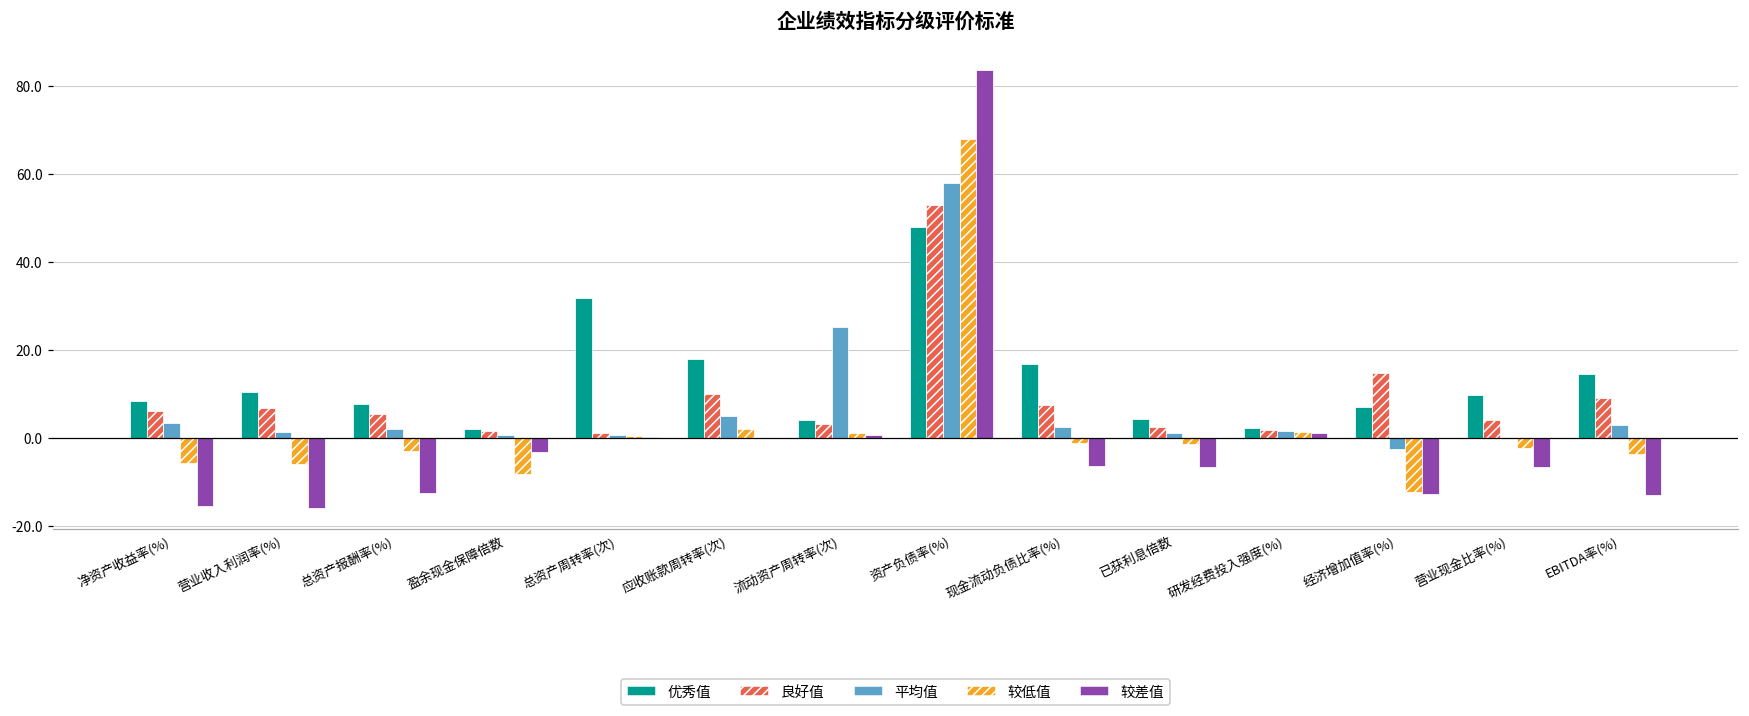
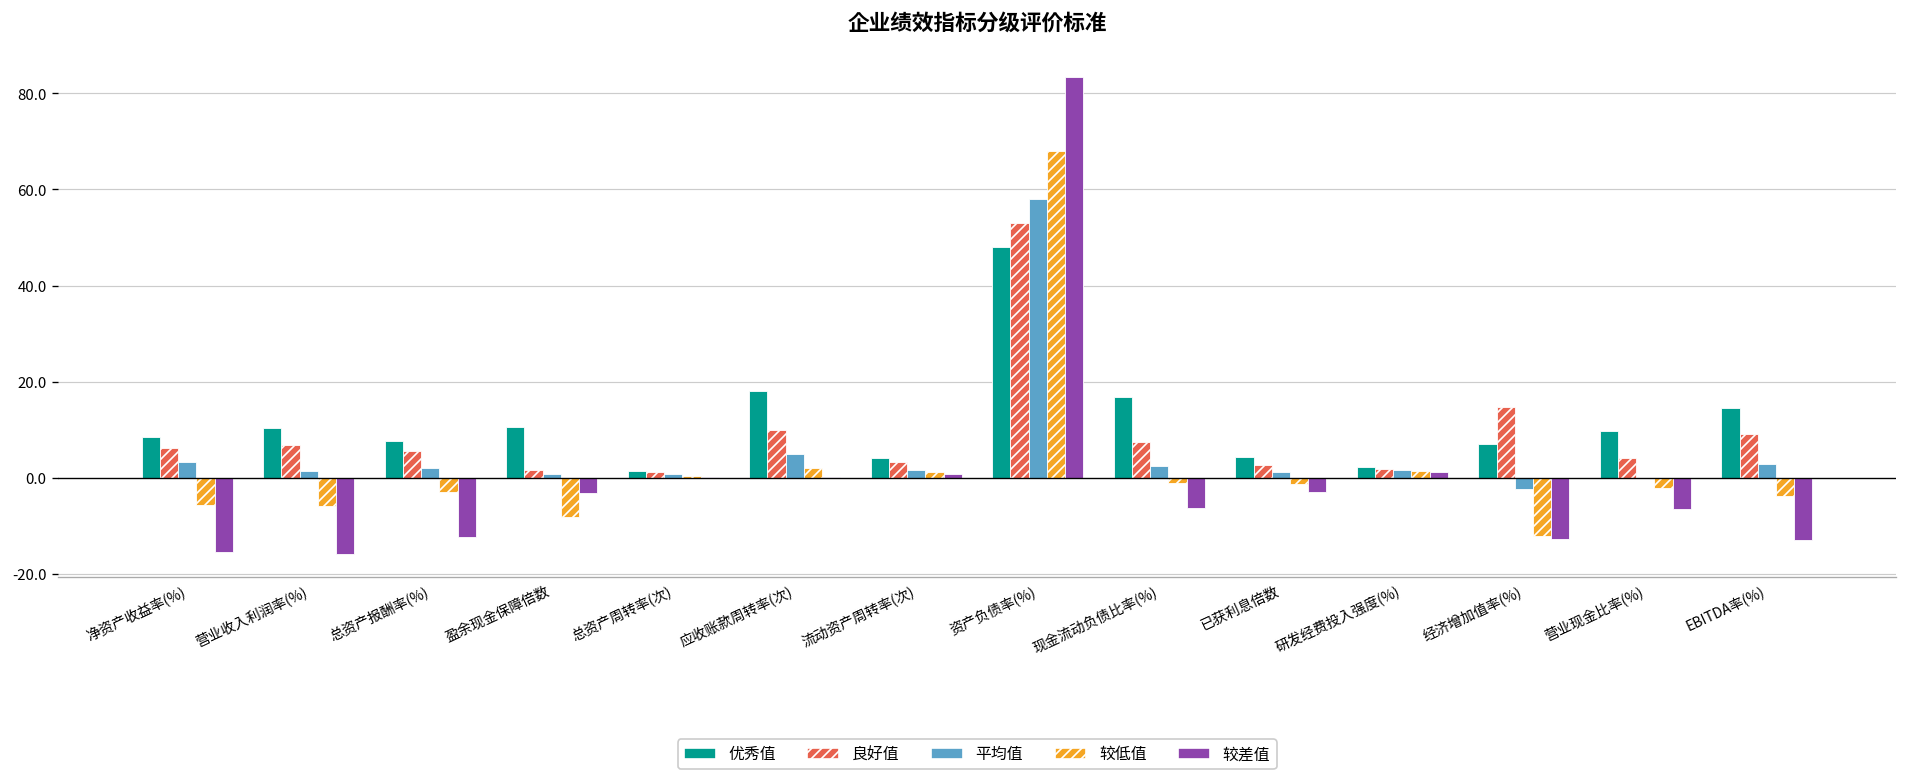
优秀值, 盈余现金保障倍数: 2 -> 11
优秀值, 总资产周转率(次): 32 -> 1
平均值, 流动资产周转率(次): 25 -> 2
较差值, 已获利息倍数: -7 -> -3
